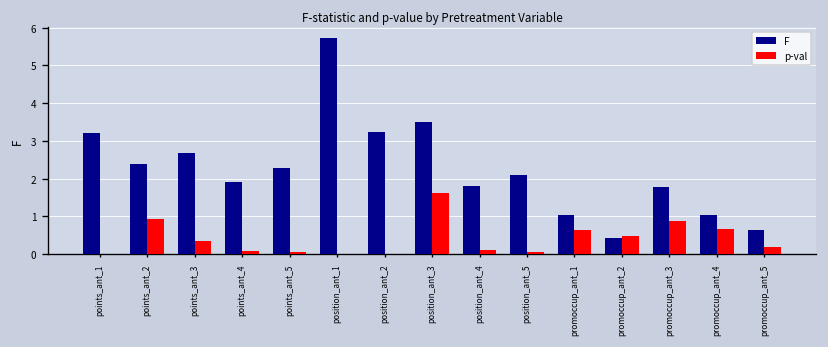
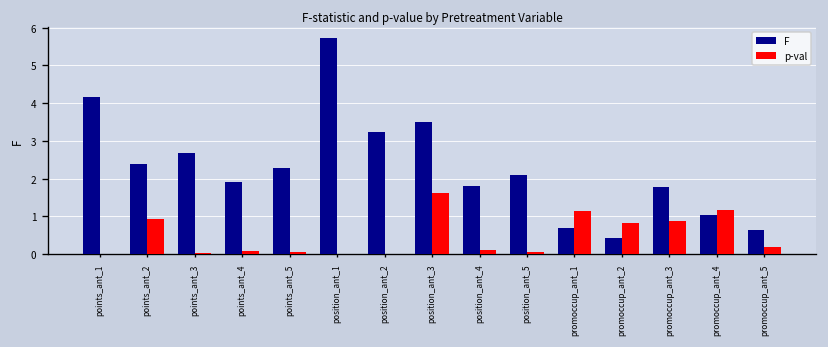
F, points_ant_1: 3.2 -> 4.2
p-val, points_ant_3: 0.3 -> 0.0
F, promoccup_ant_1: 1.0 -> 0.7
p-val, promoccup_ant_1: 0.6 -> 1.1
p-val, promoccup_ant_2: 0.5 -> 0.8
p-val, promoccup_ant_4: 0.7 -> 1.2
